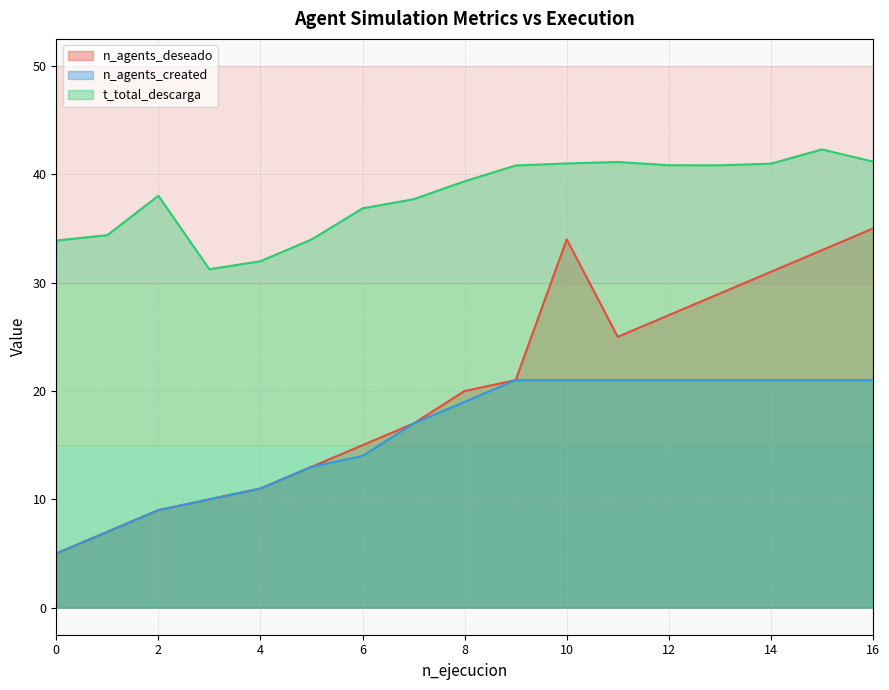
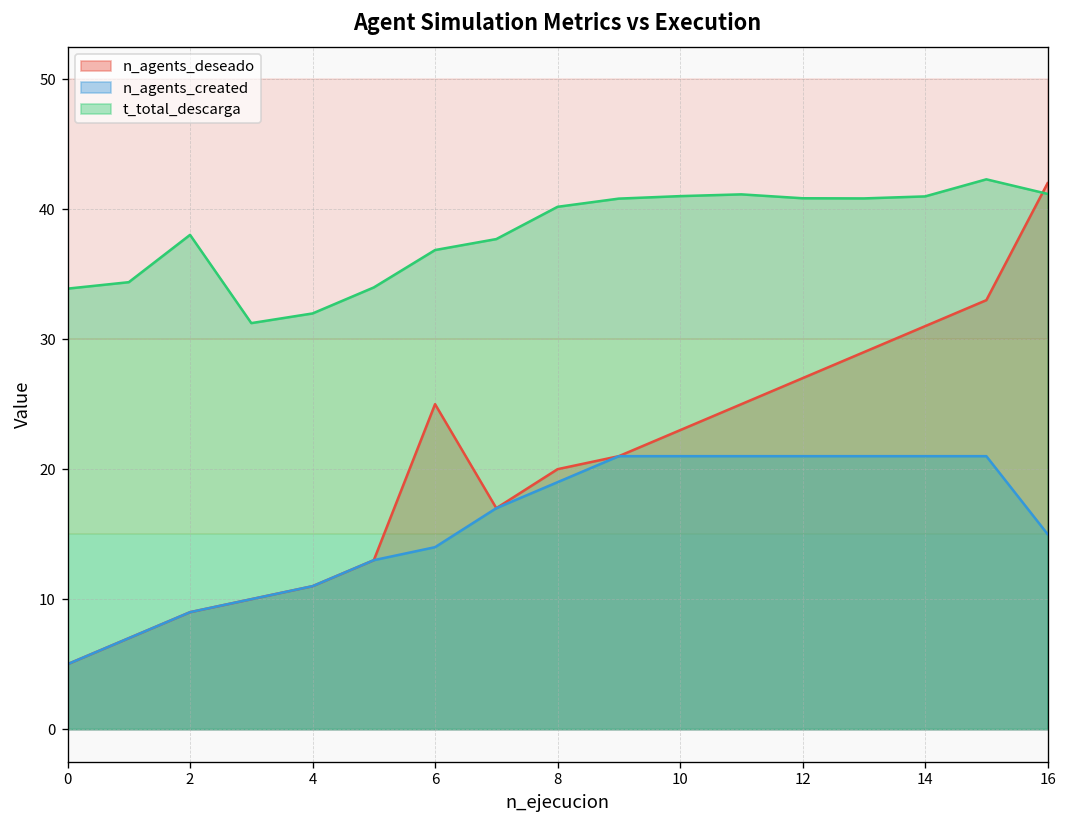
n_agents_deseado, 6: 15 -> 25
t_total_descarga, 8: 39.4 -> 40.2
n_agents_deseado, 10: 34 -> 23
n_agents_deseado, 16: 35 -> 42
n_agents_created, 16: 21 -> 15
